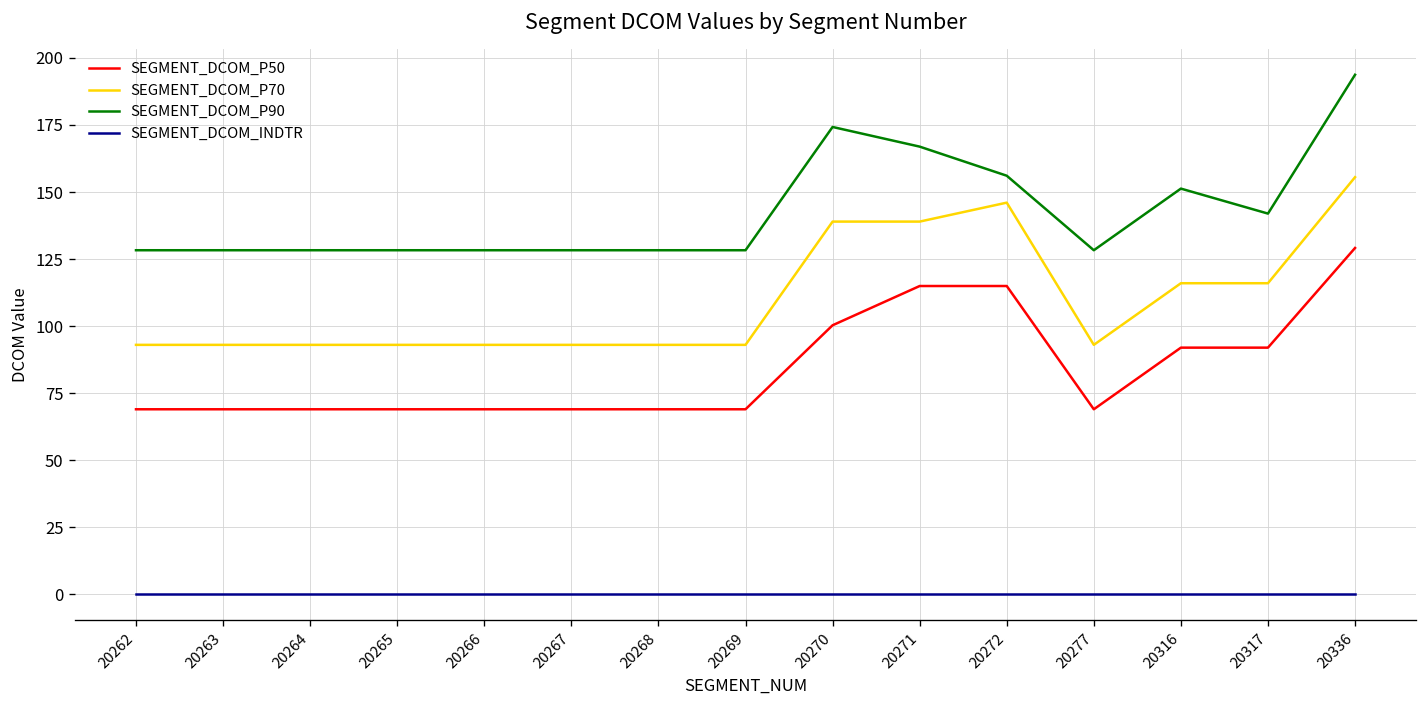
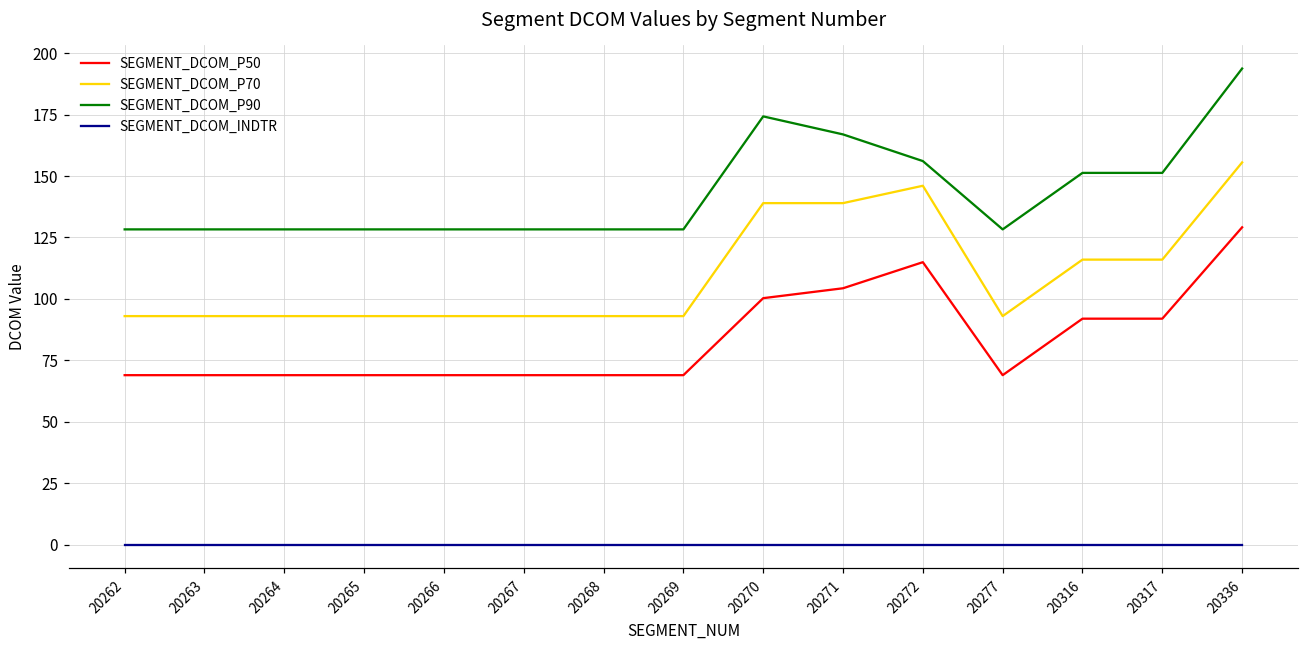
SEGMENT_DCOM_P50, 20271: 115 -> 104
SEGMENT_DCOM_P90, 20317: 142 -> 151
